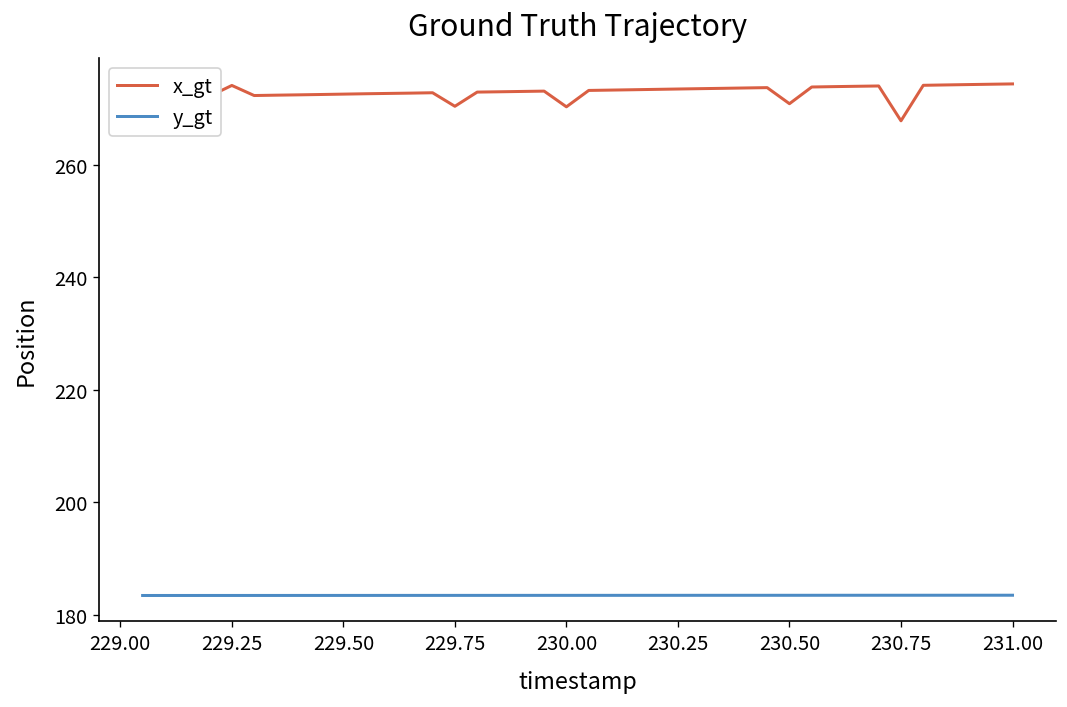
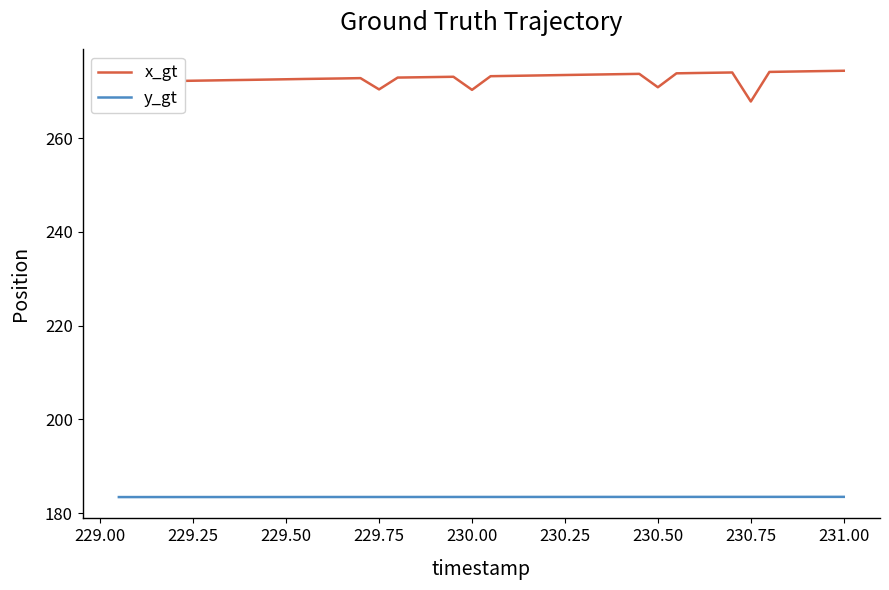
x_gt, 229.25: 274 -> 272
